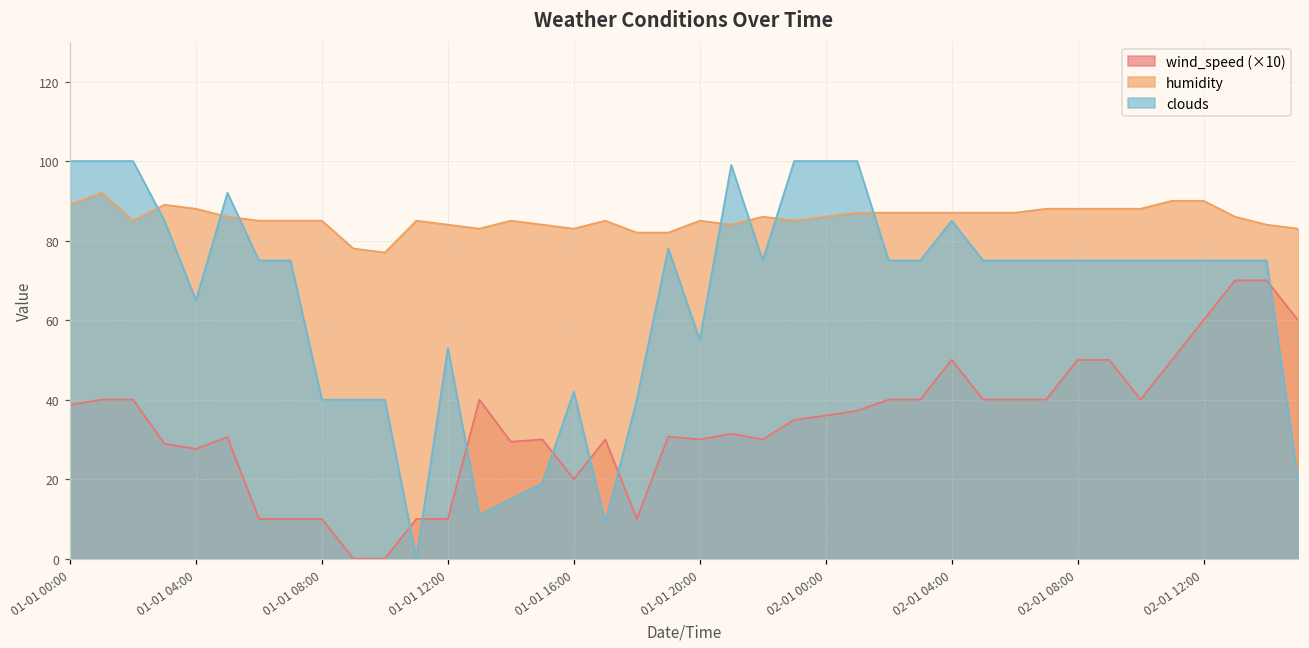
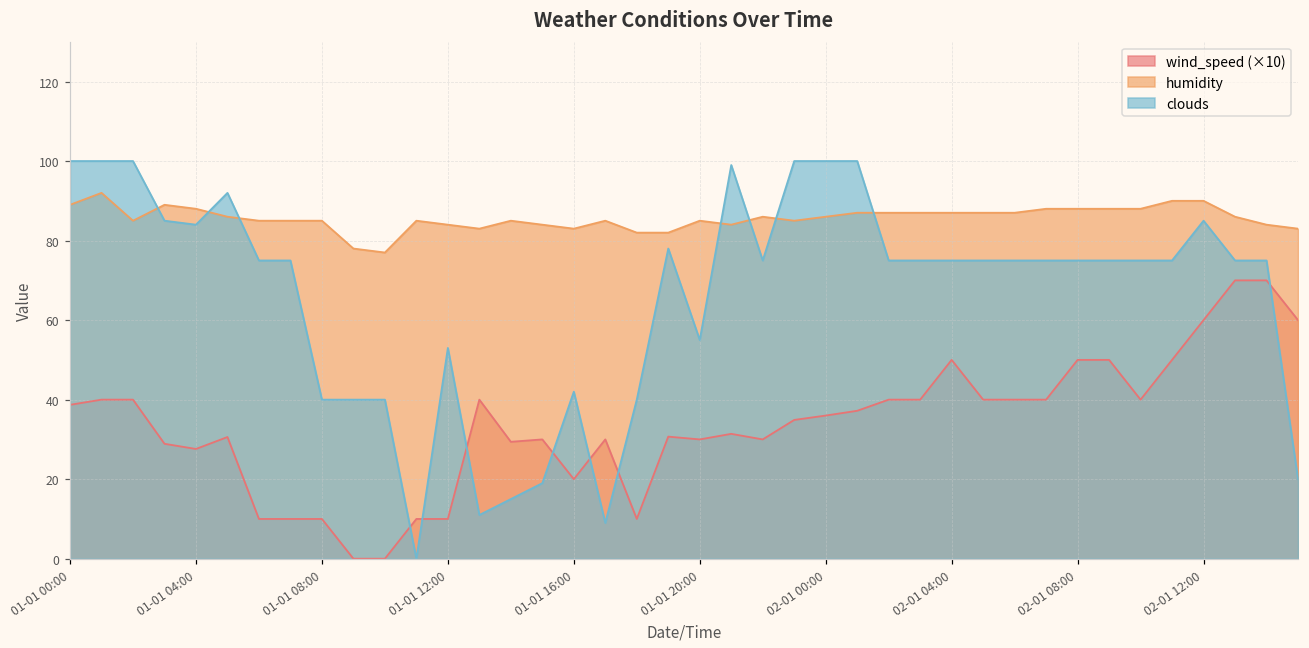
clouds, 01-01 04:00: 65 -> 84
clouds, 02-01 04:00: 85 -> 75
clouds, 02-01 12:00: 75 -> 85
